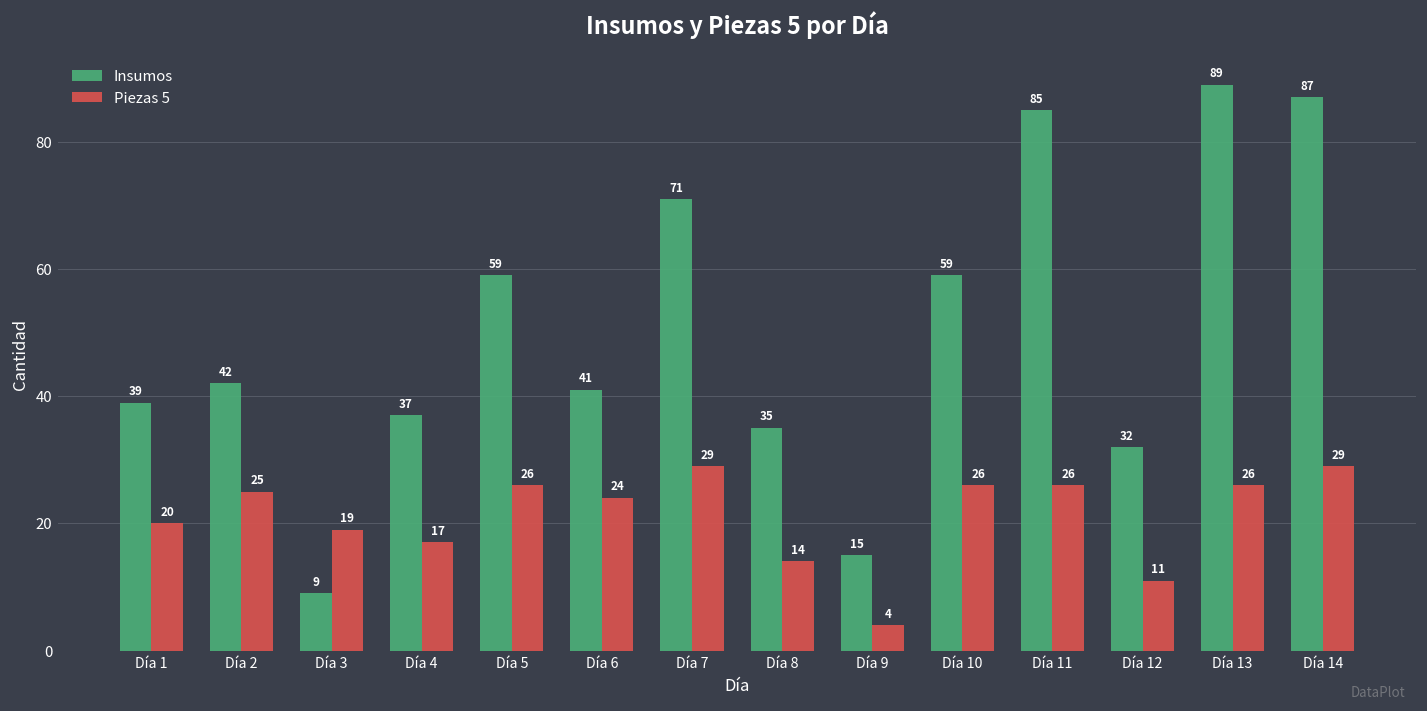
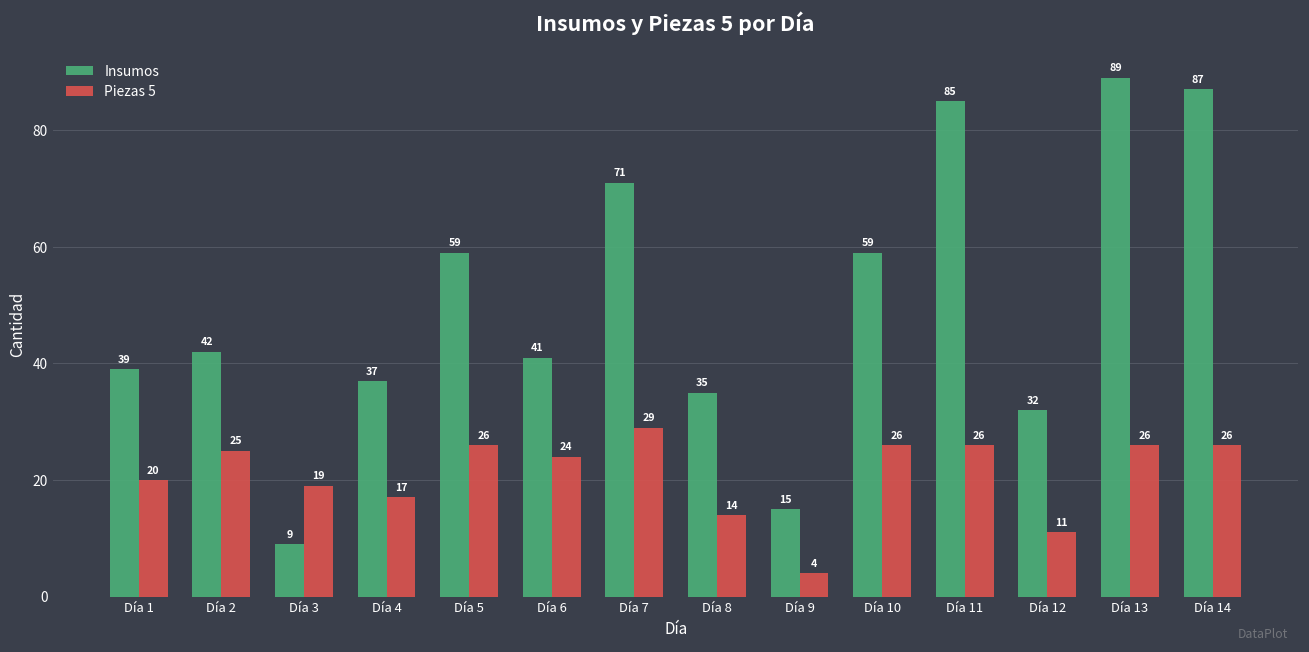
Piezas 5, Día 14: 29 -> 26
